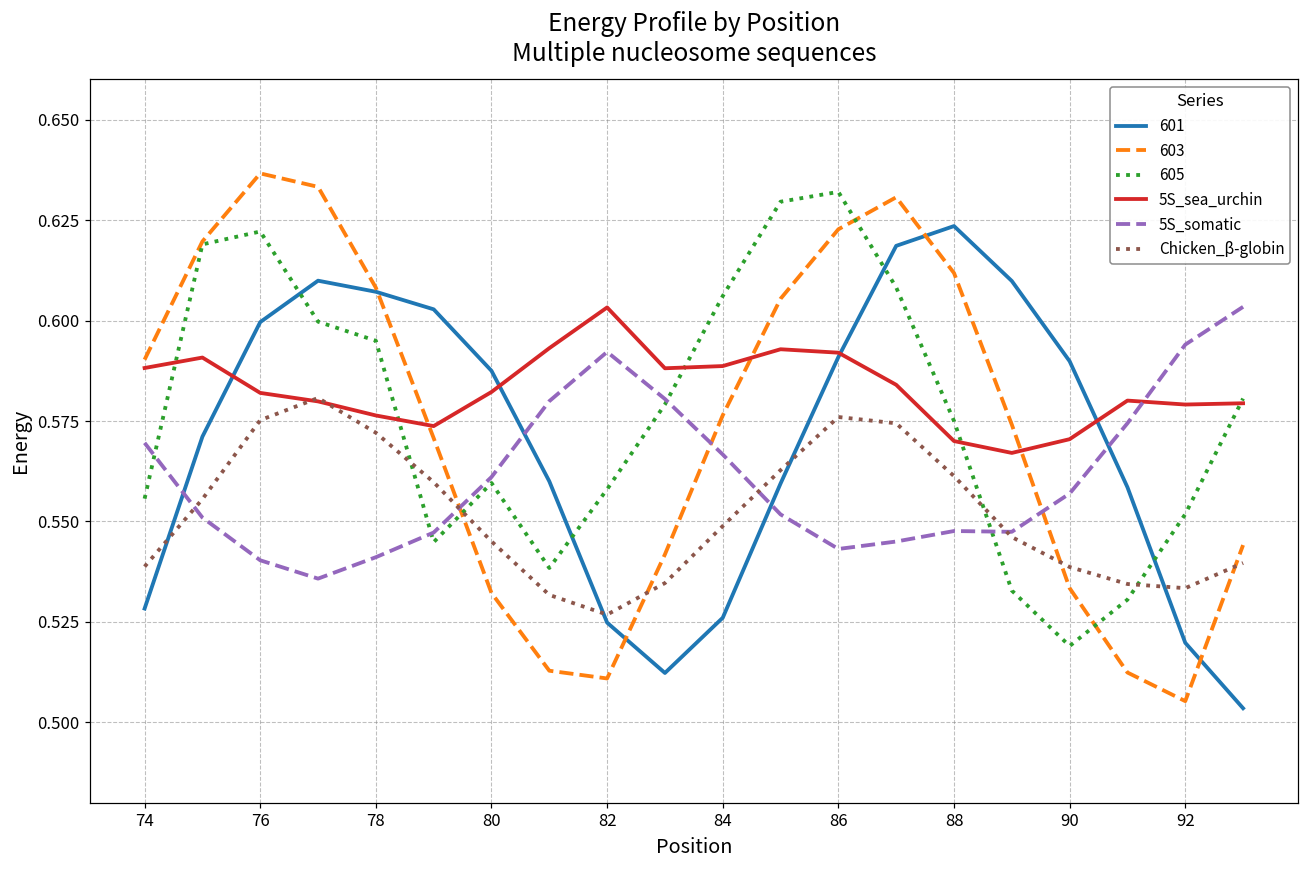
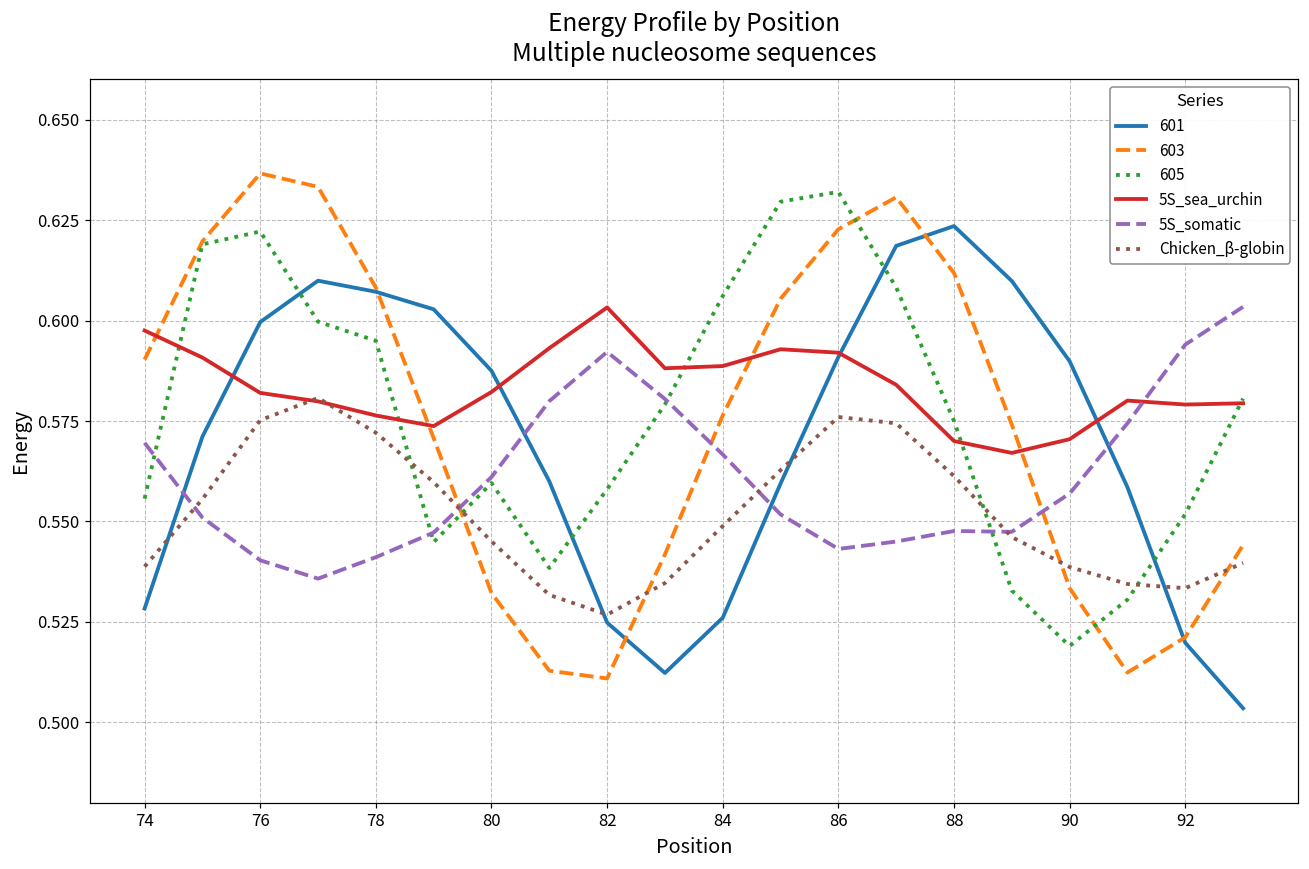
5S_sea_urchin, 74: 0.588 -> 0.598
603, 92: 0.505 -> 0.521
